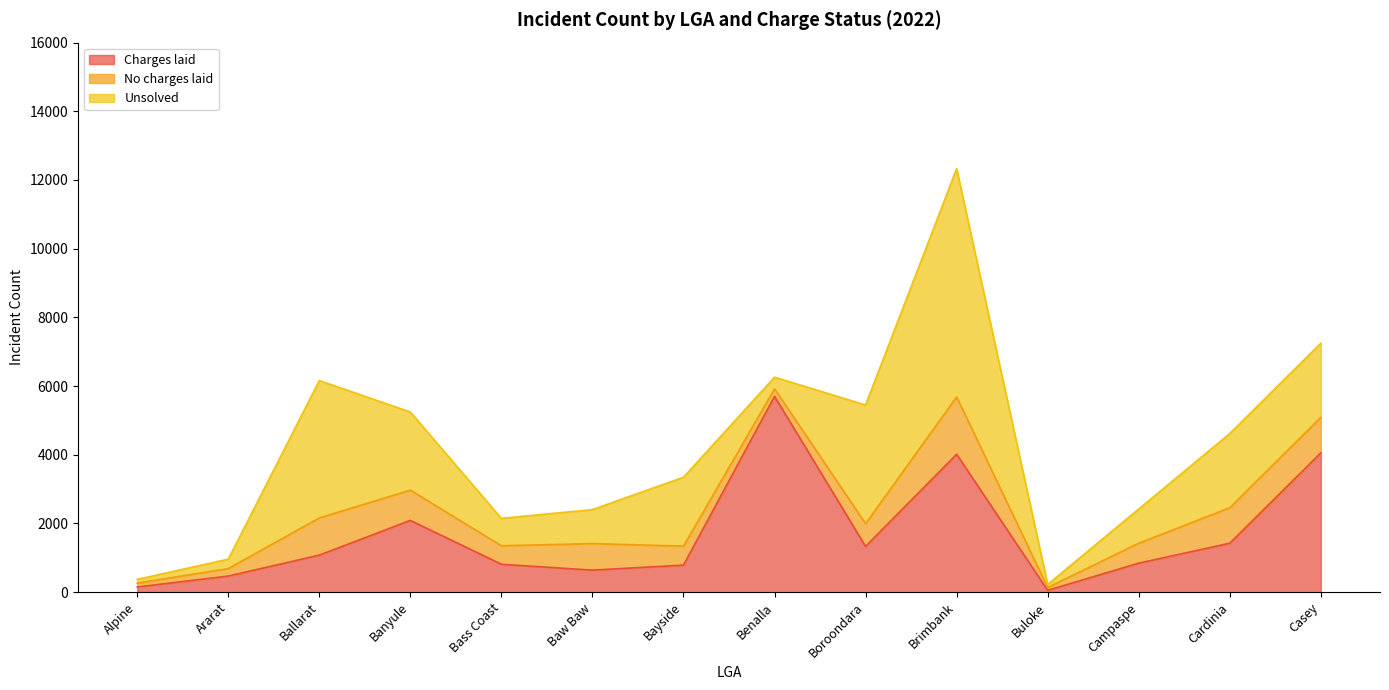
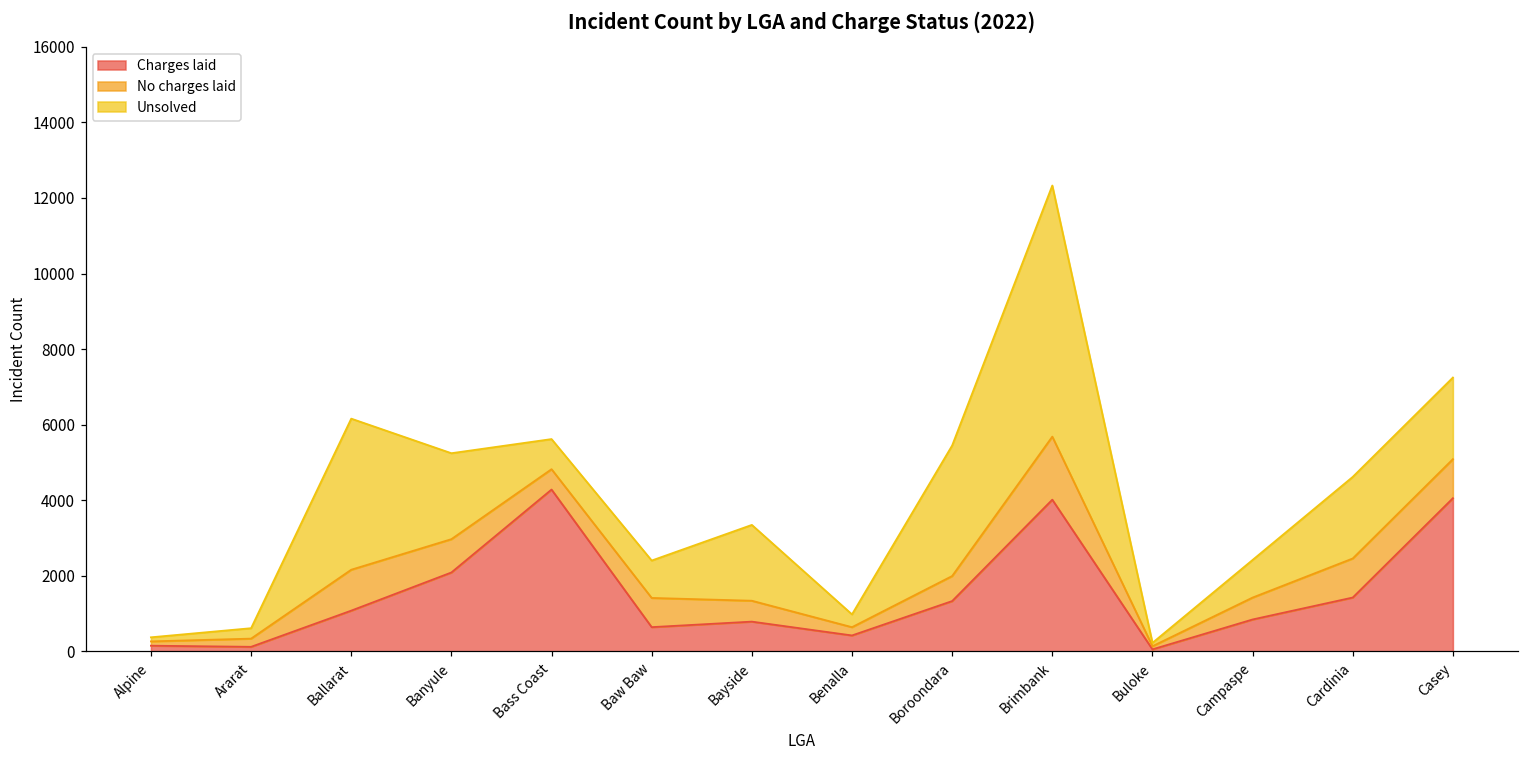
Charges laid, Ararat: 500 -> 100
Charges laid, Bass Coast: 800 -> 4300
Charges laid, Benalla: 5700 -> 400
